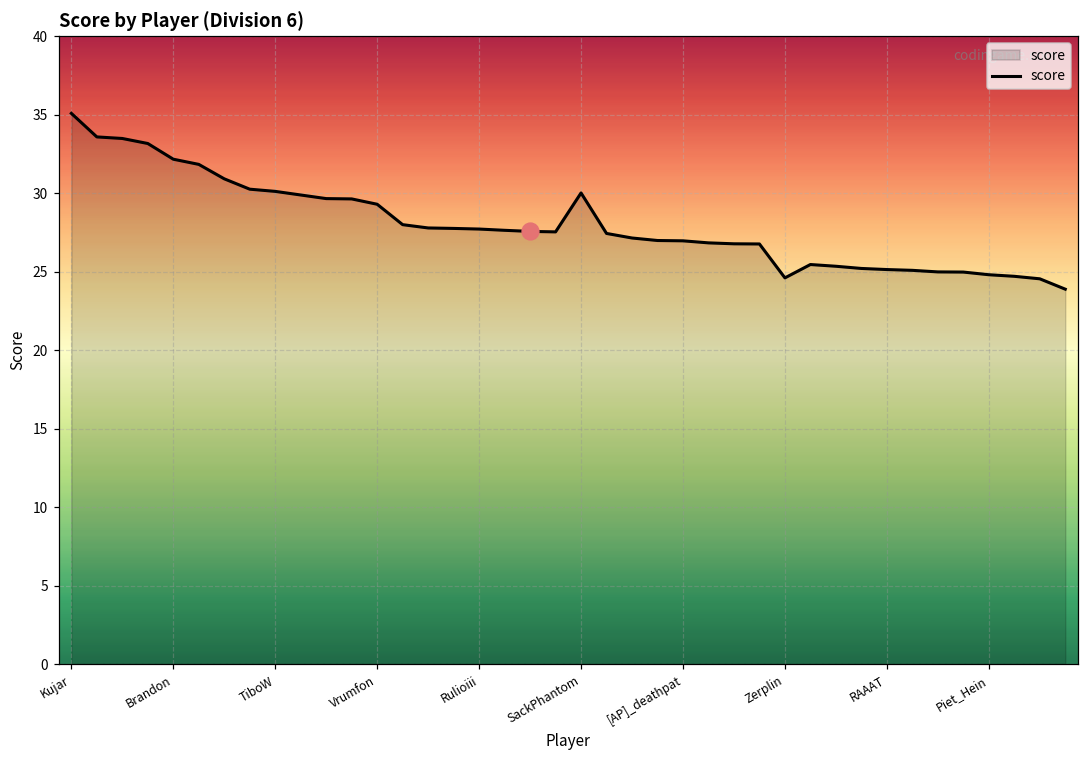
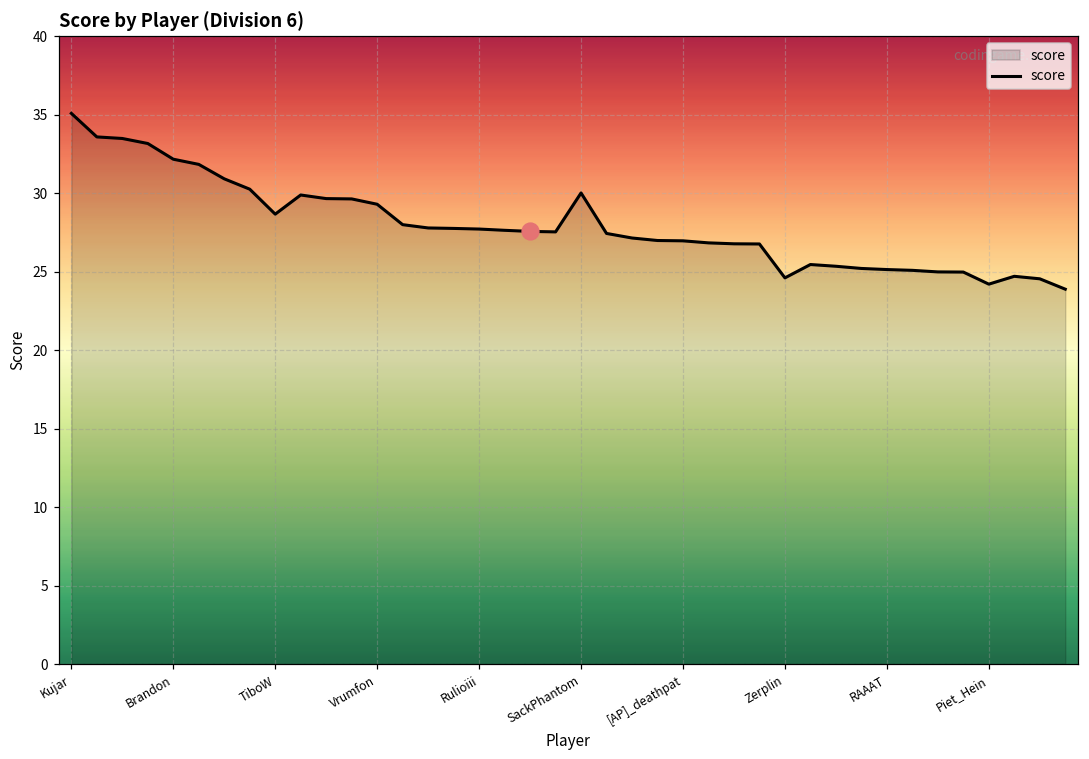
score, TiboW: 30.1 -> 28.7
score, Piet_Hein: 24.8 -> 24.2
